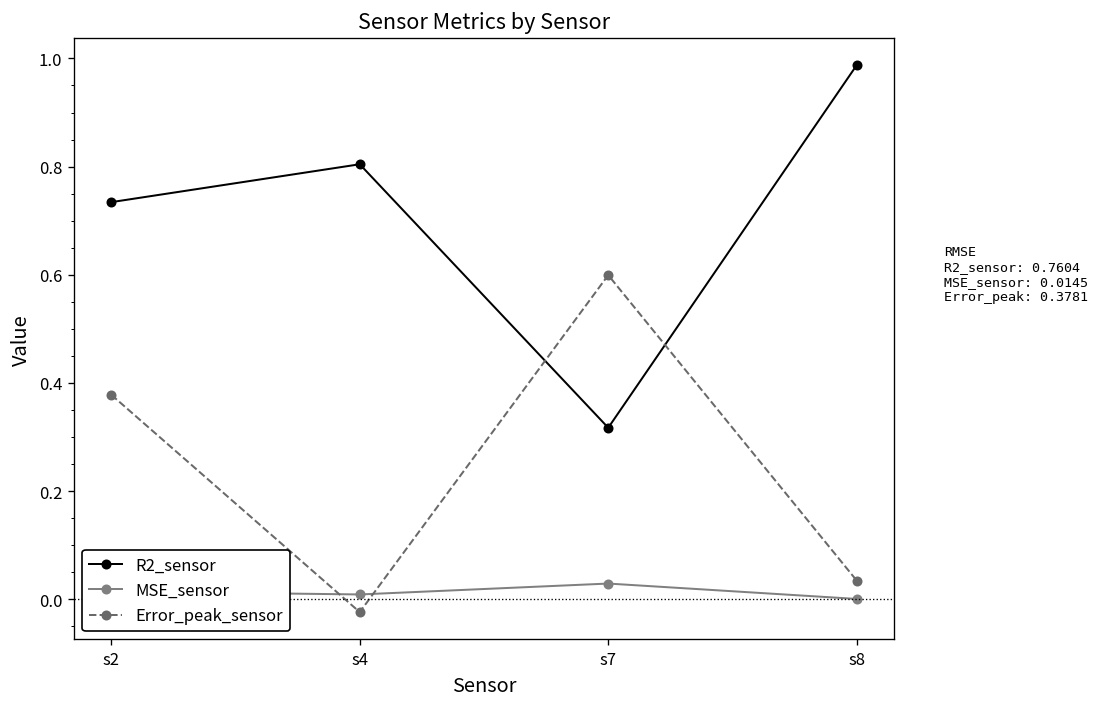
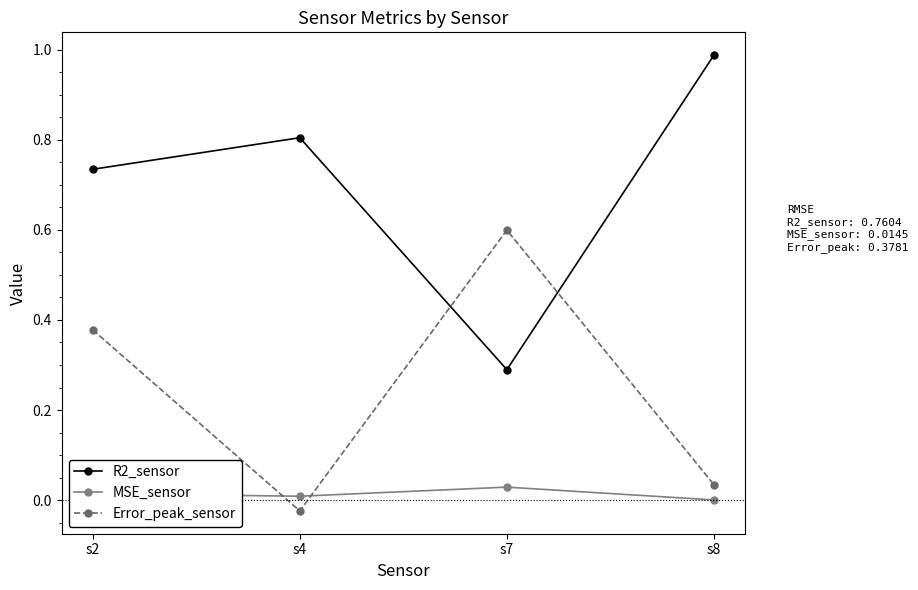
R2_sensor, s7: 0.32 -> 0.29
